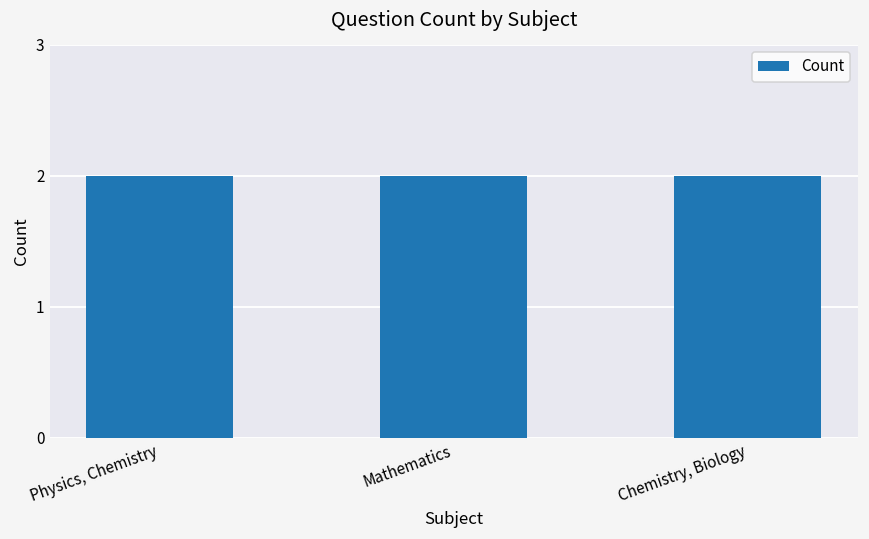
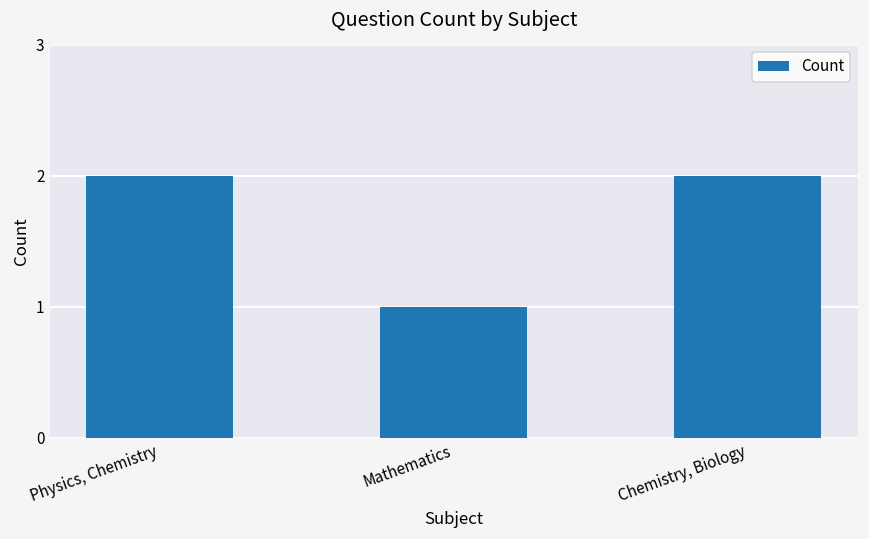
Mathematics: 2 -> 1
